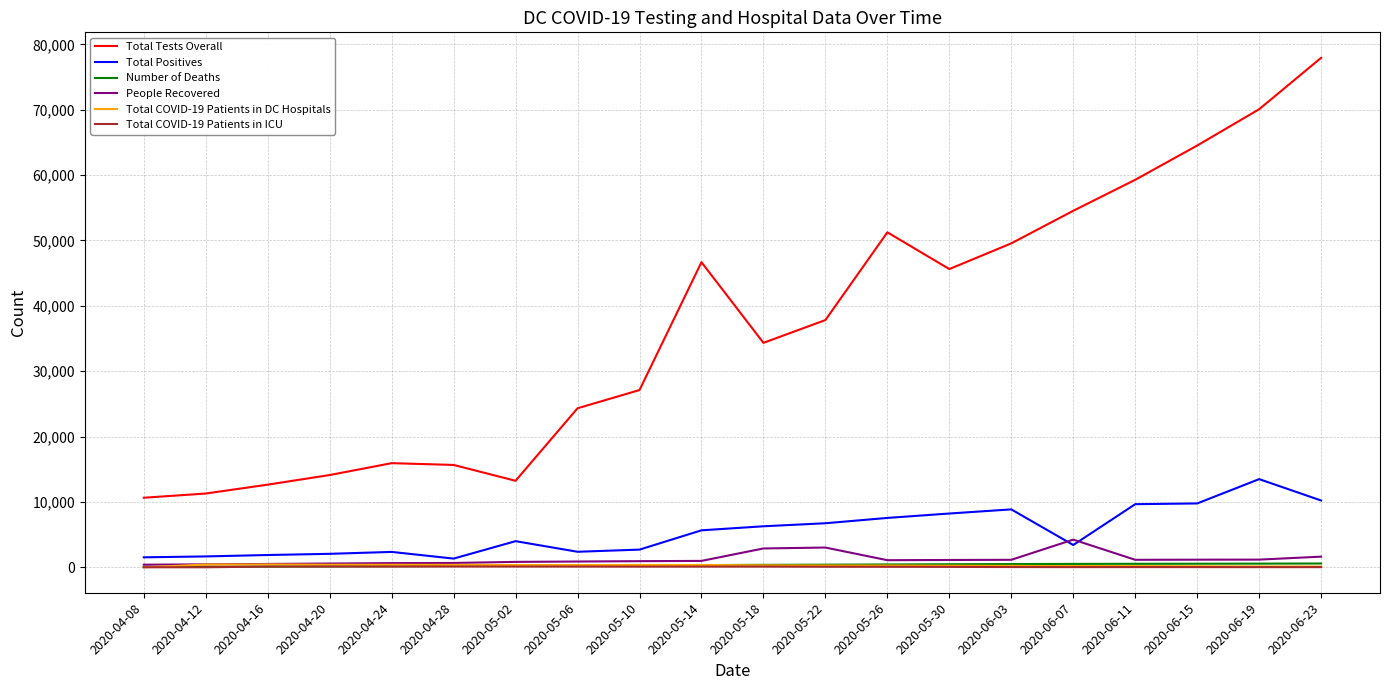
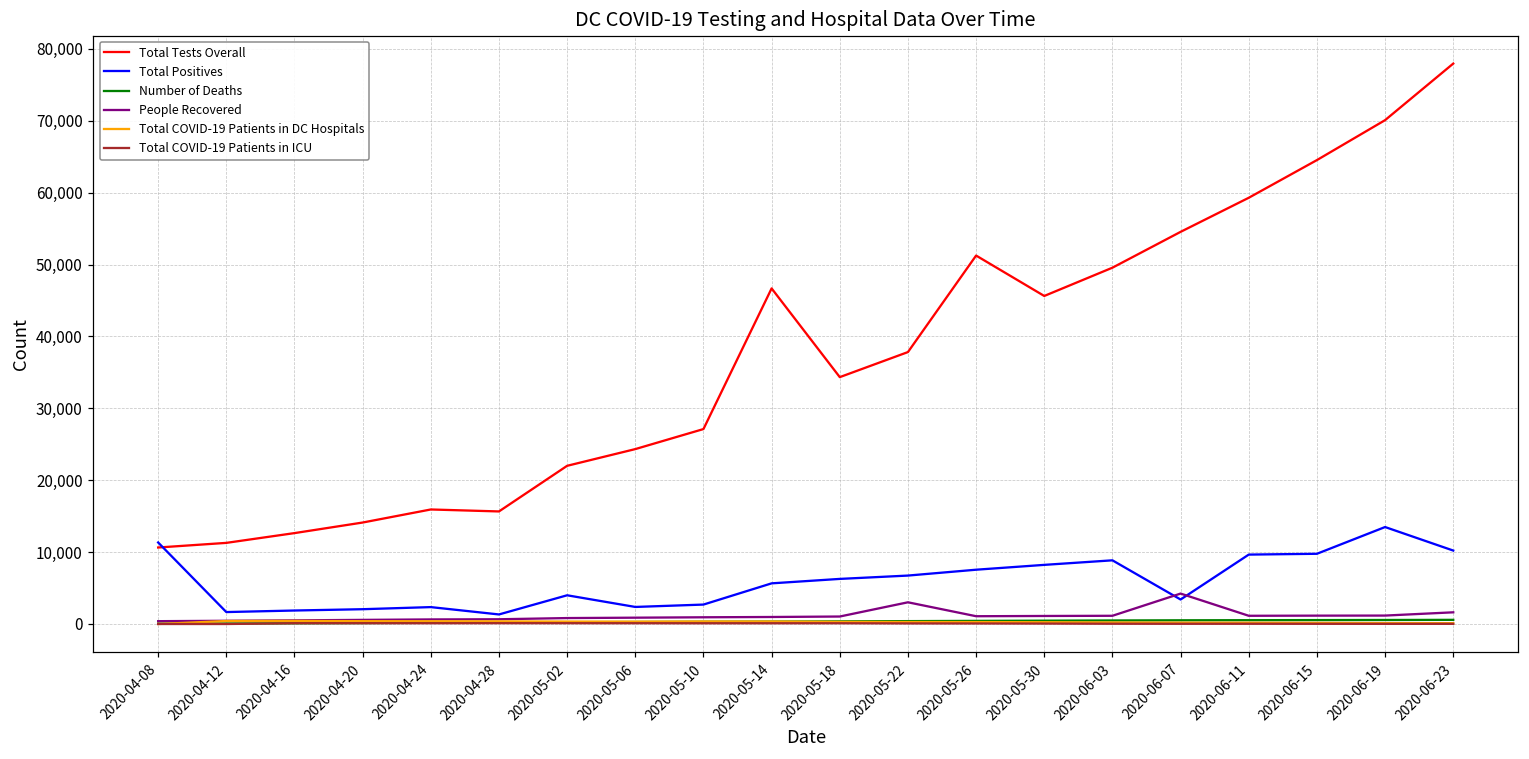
Total Positives, 2020-04-08: 2,000 -> 11,000
Total Tests Overall, 2020-05-02: 13,000 -> 22,000
People Recovered, 2020-05-18: 3,000 -> 1,000
